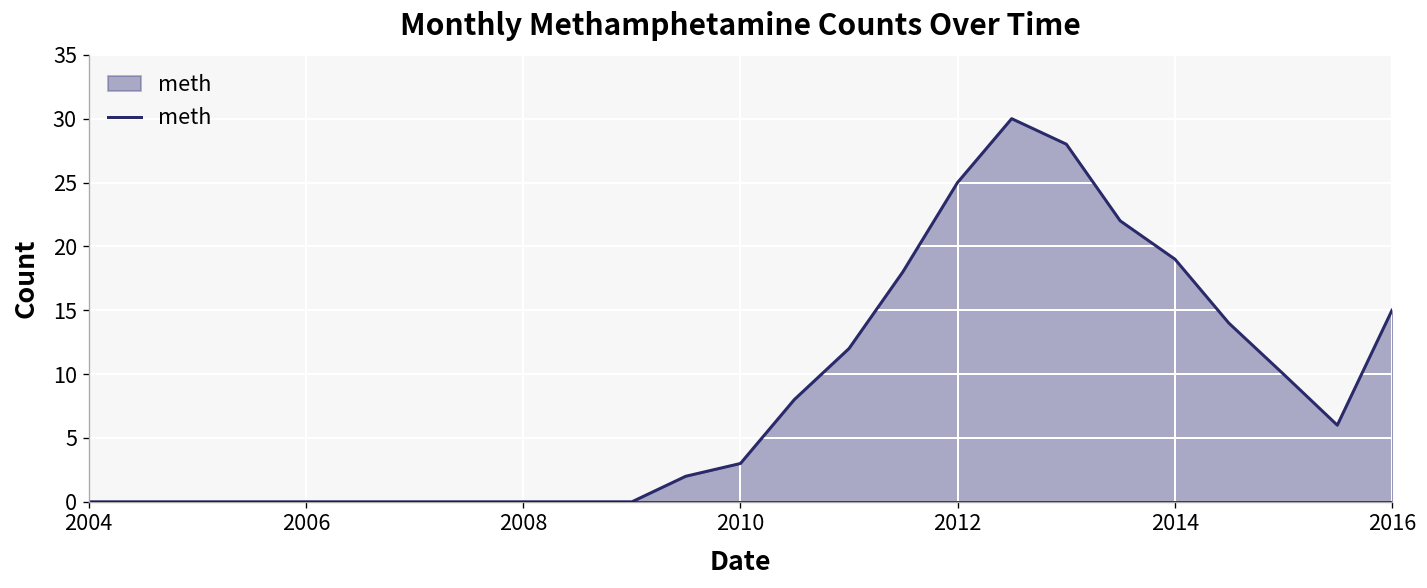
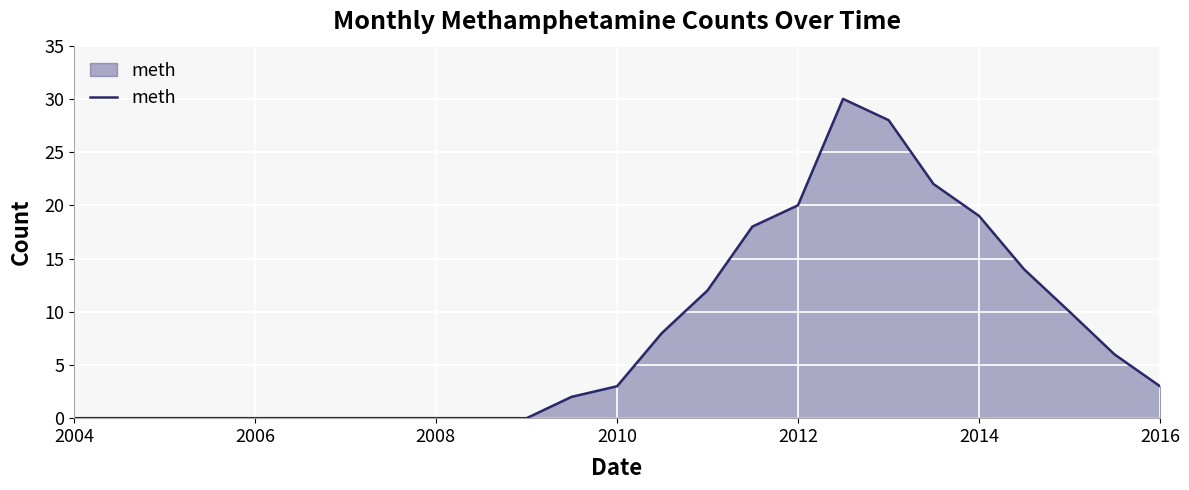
2012: 25 -> 20
2016: 15 -> 3
